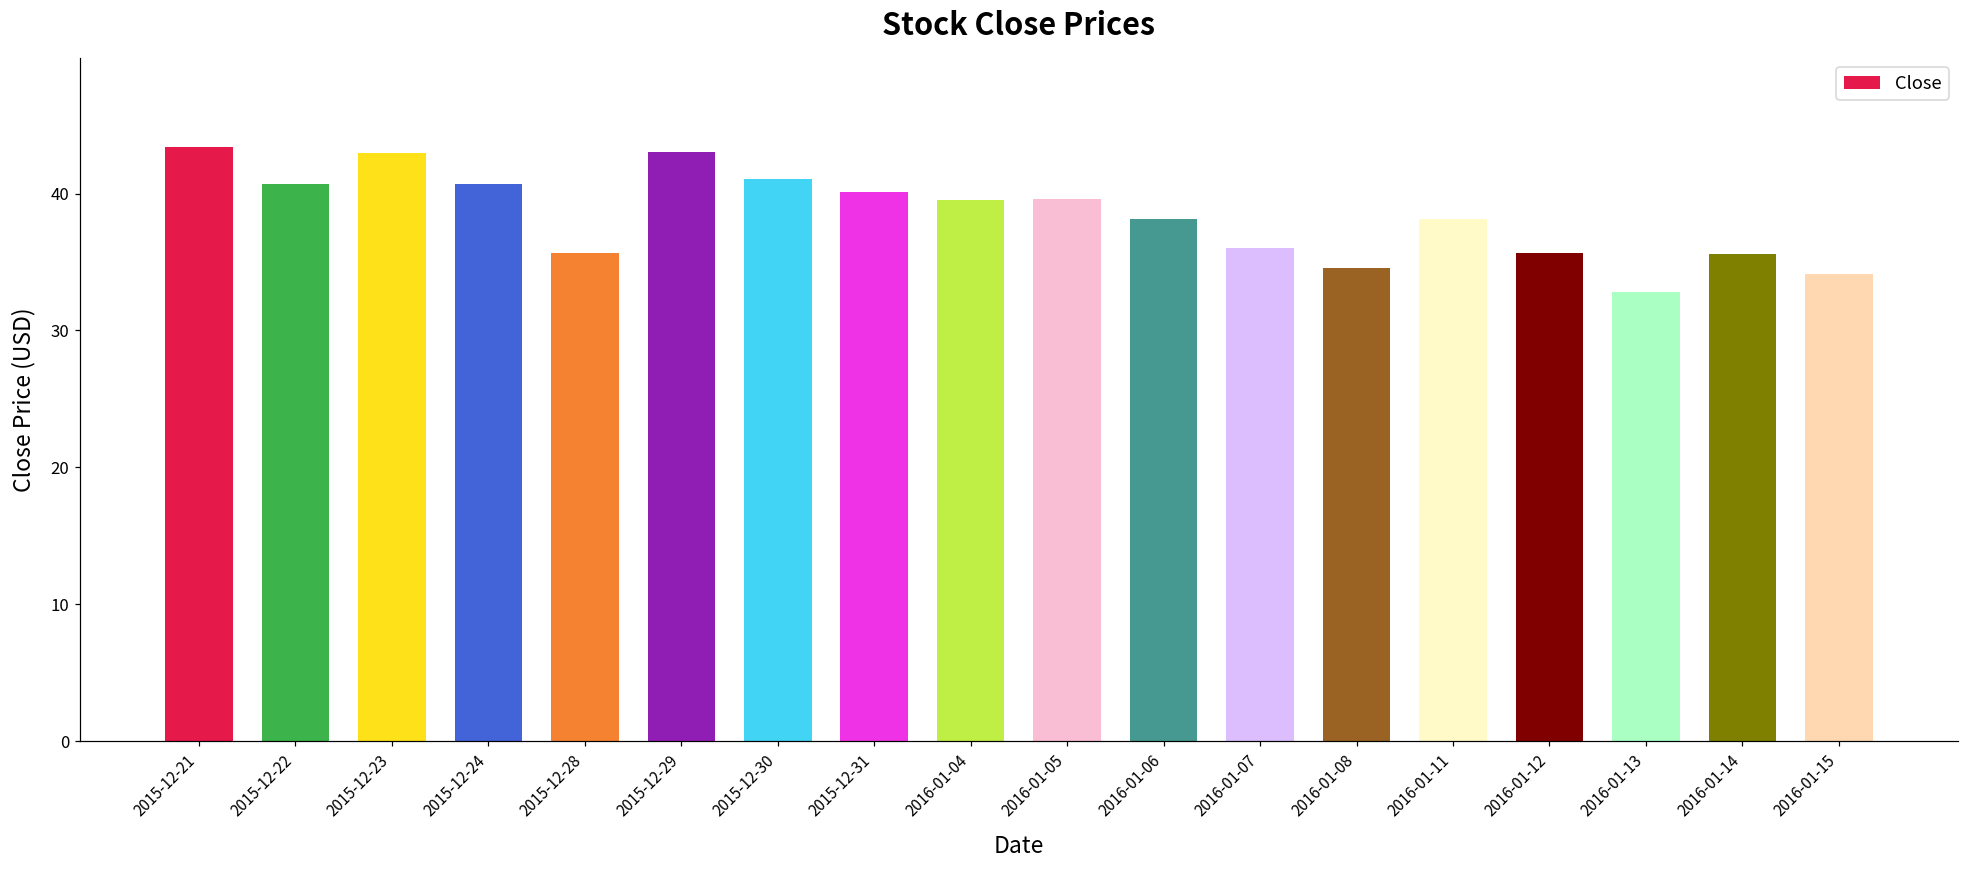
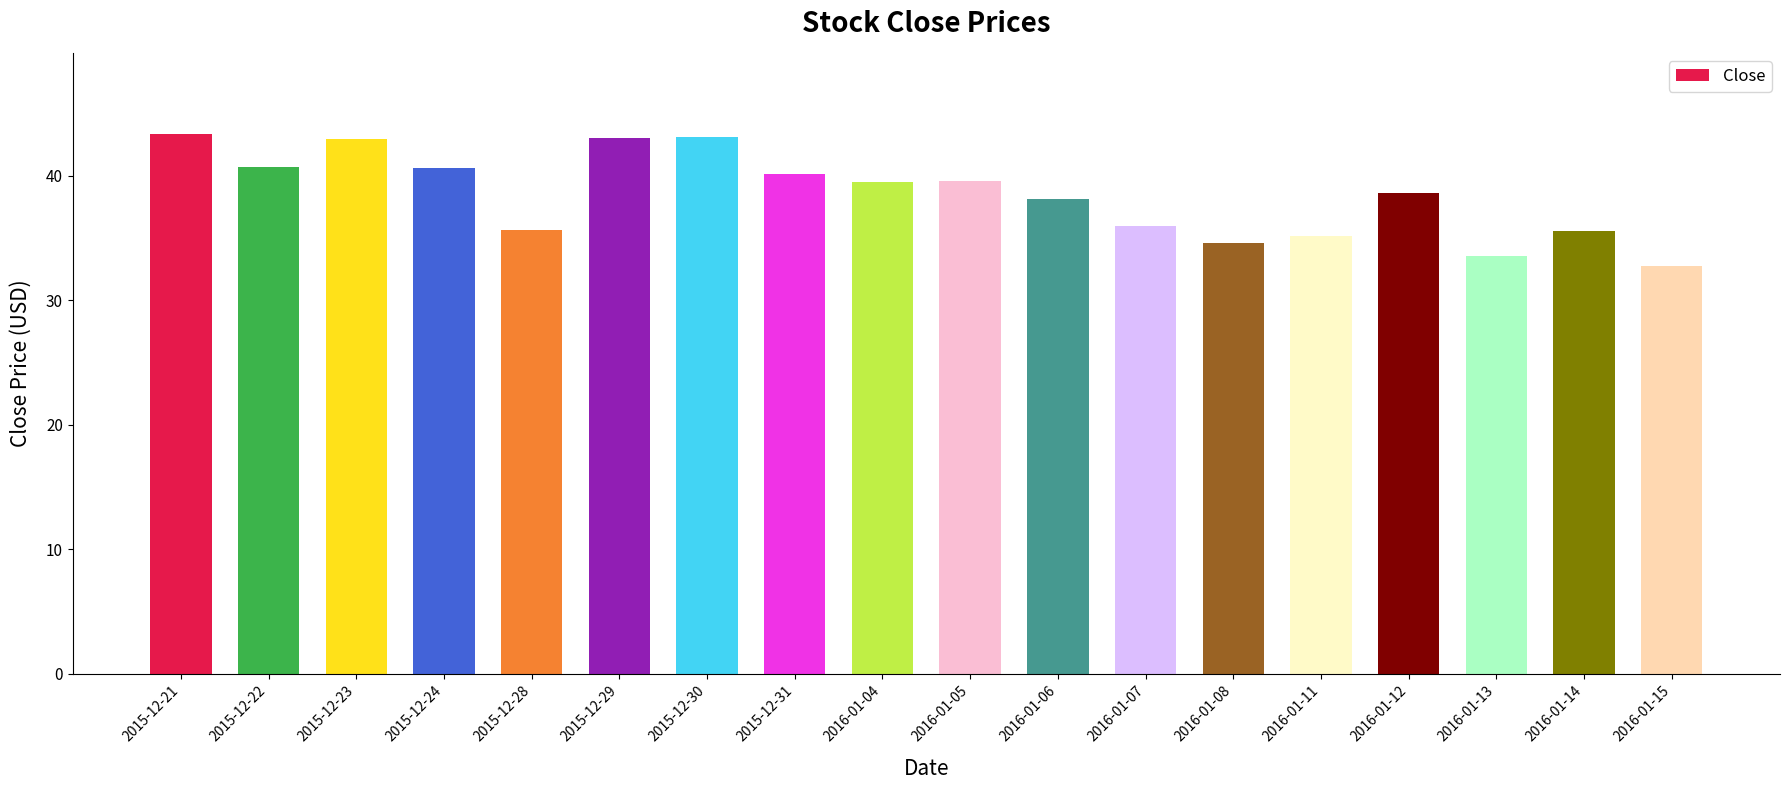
2015-12-30: 41.0 -> 43.1
2016-01-11: 38.1 -> 35.2
2016-01-12: 35.7 -> 38.6
2016-01-13: 32.8 -> 33.6
2016-01-15: 34.1 -> 32.8
